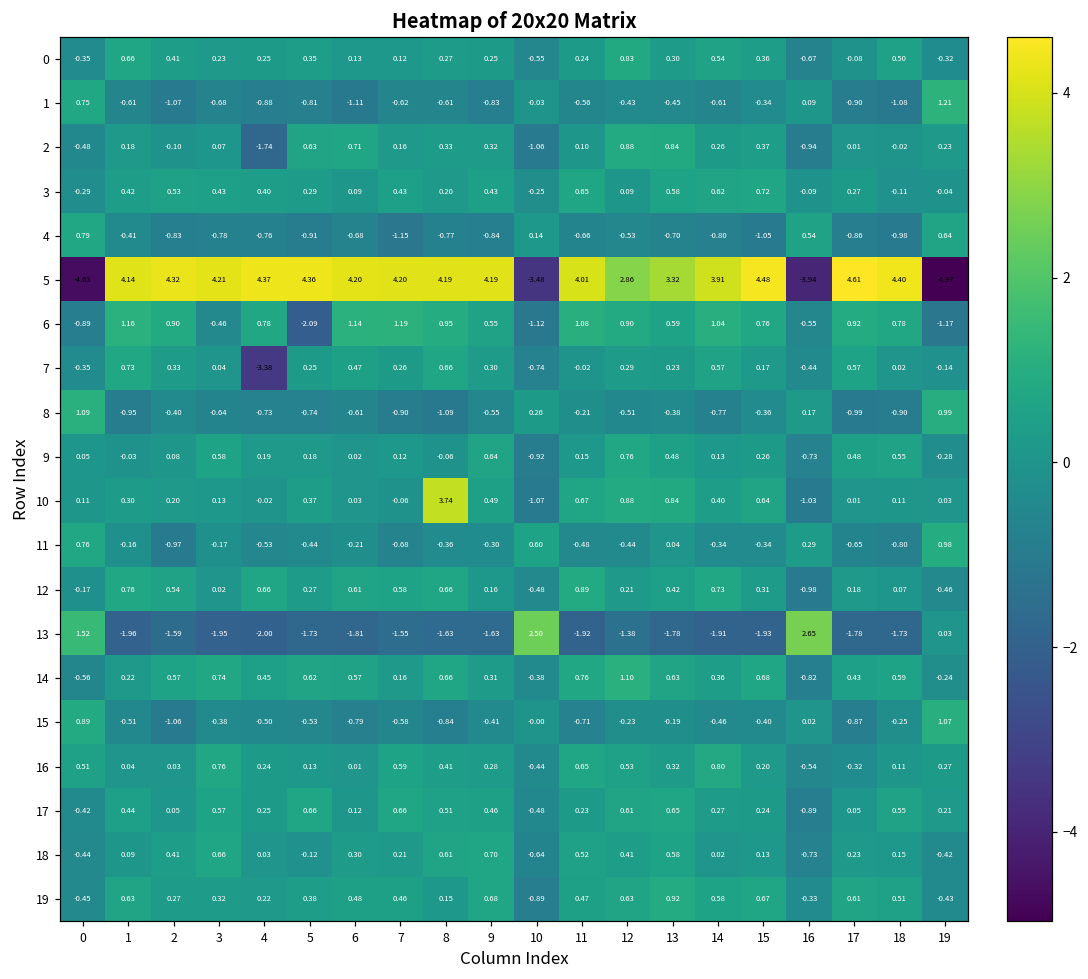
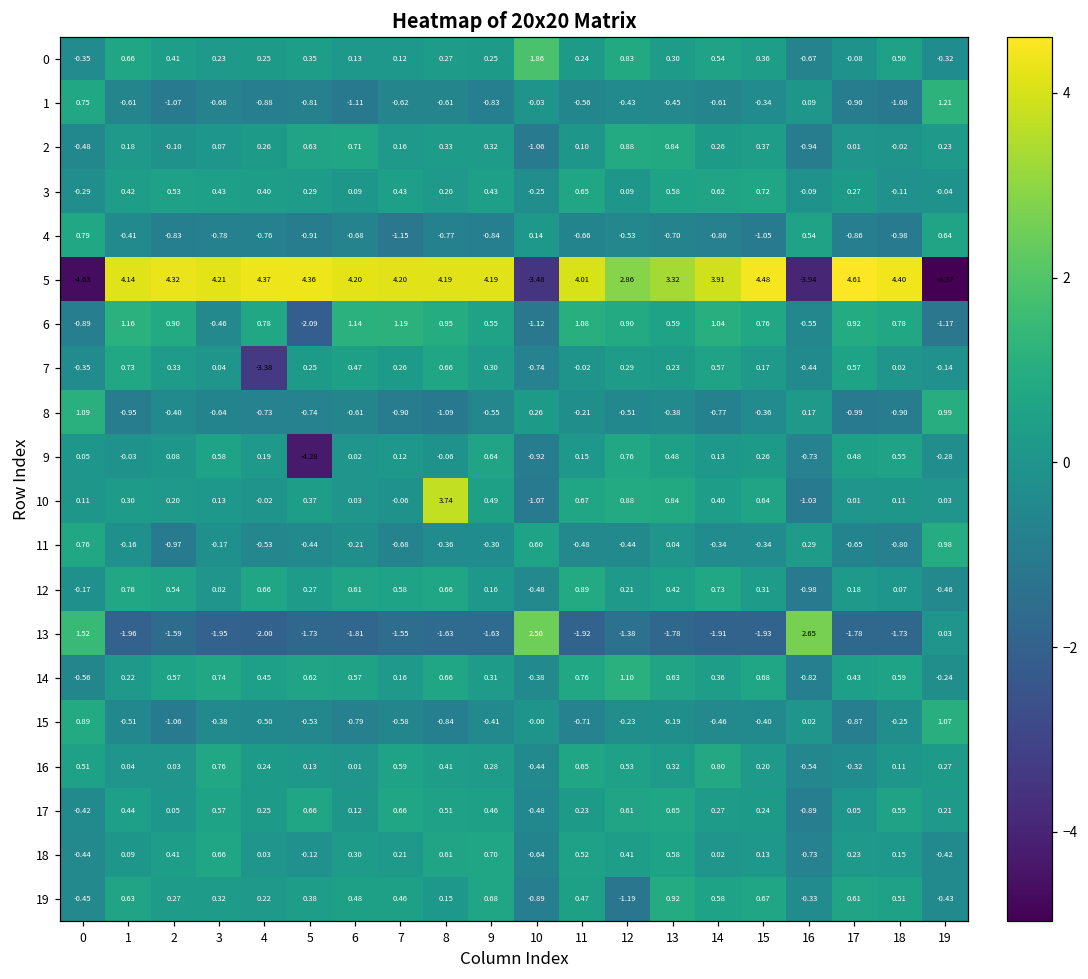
0, 10: -0.55 -> 1.86
2, 4: -1.74 -> 0.26
9, 5: 0.18 -> -4.28
19, 12: 0.63 -> -1.19
